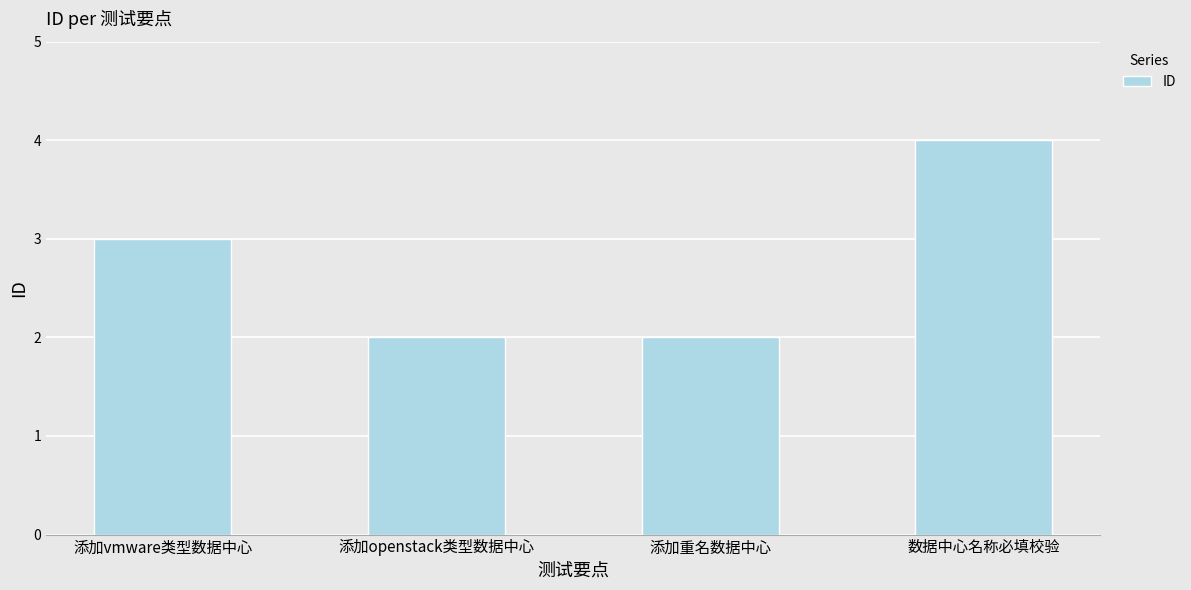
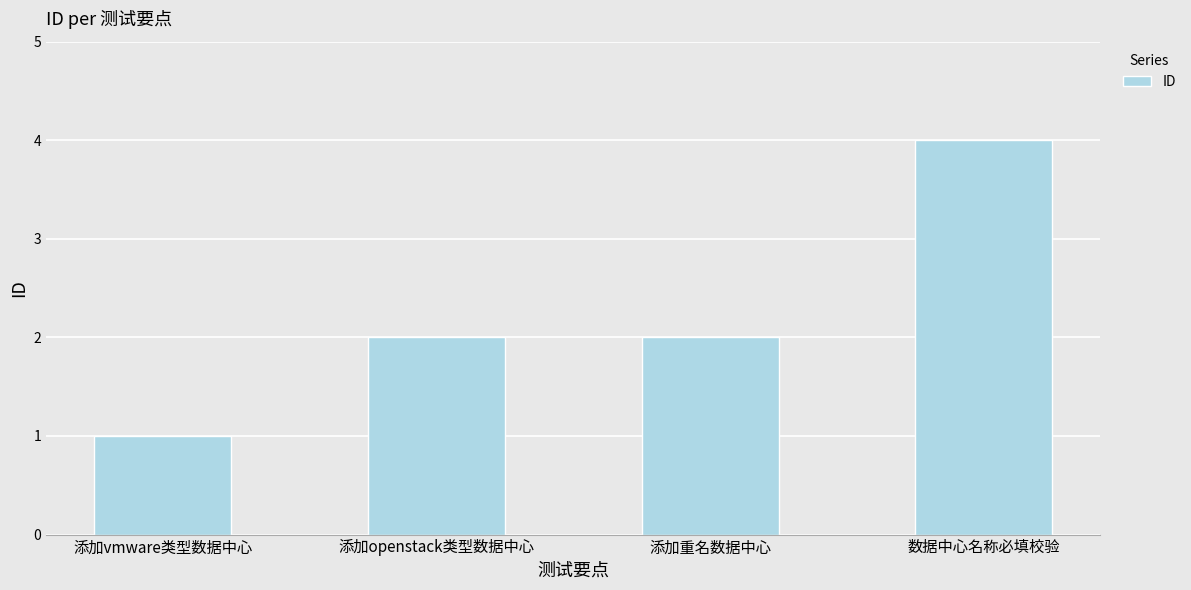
添加vmware类型数据中心: 3 -> 1
